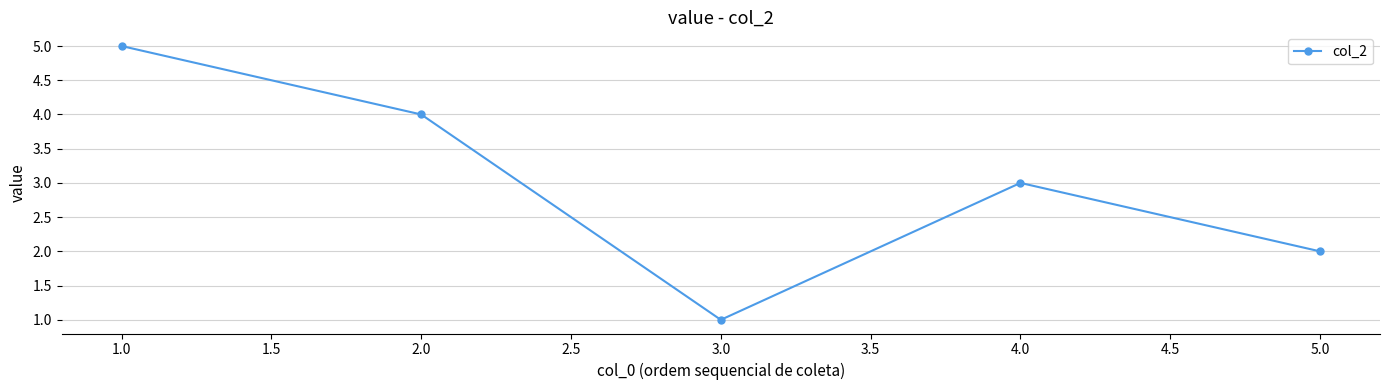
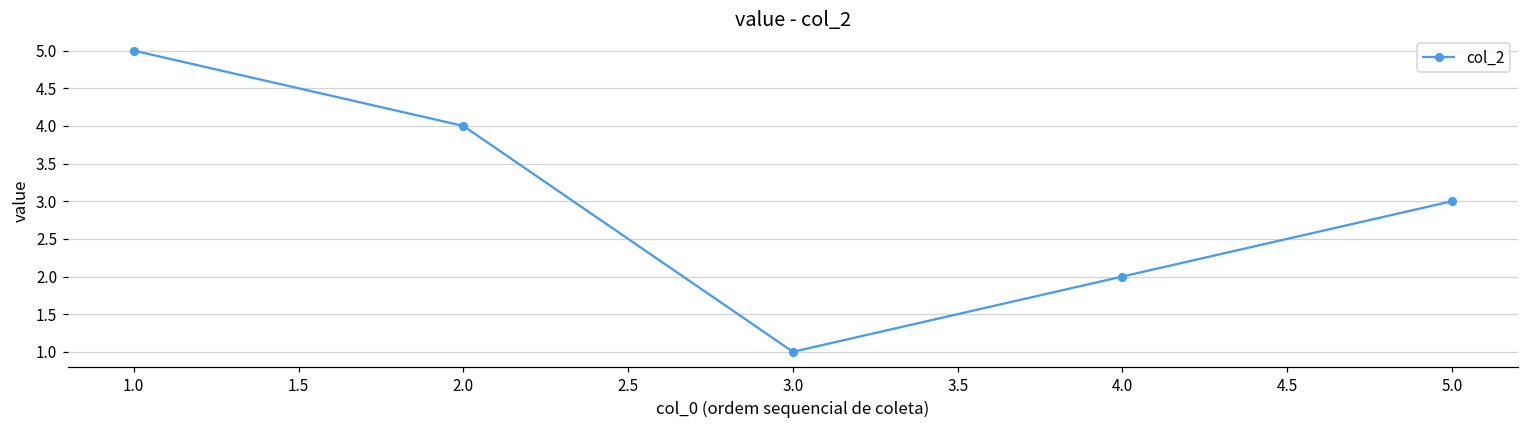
4.0: 3 -> 2
5.0: 2 -> 3
